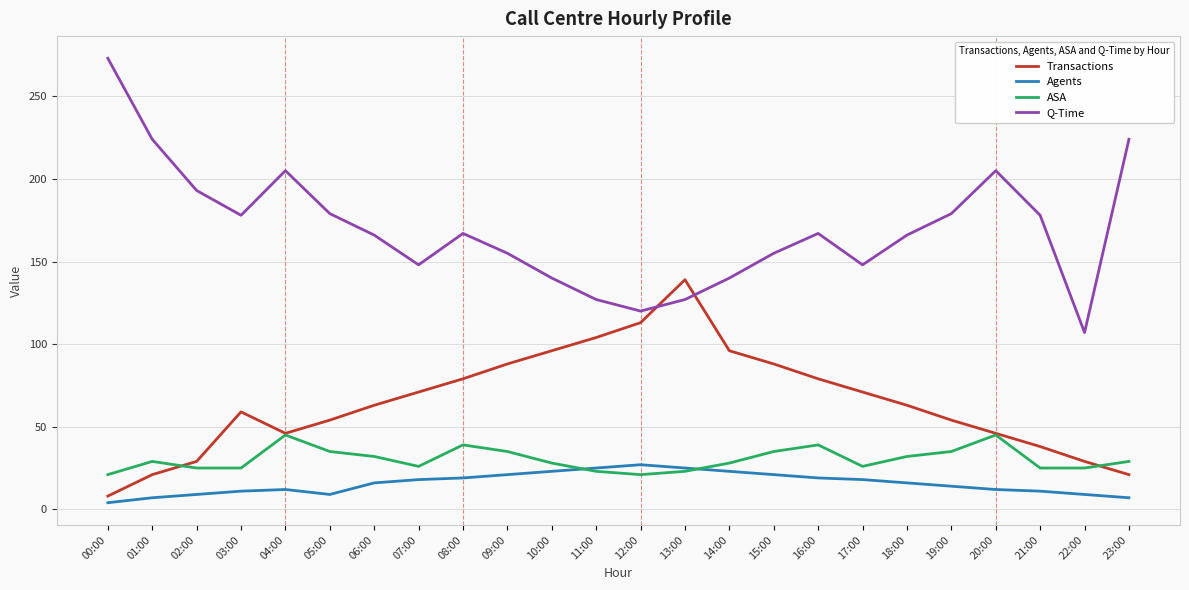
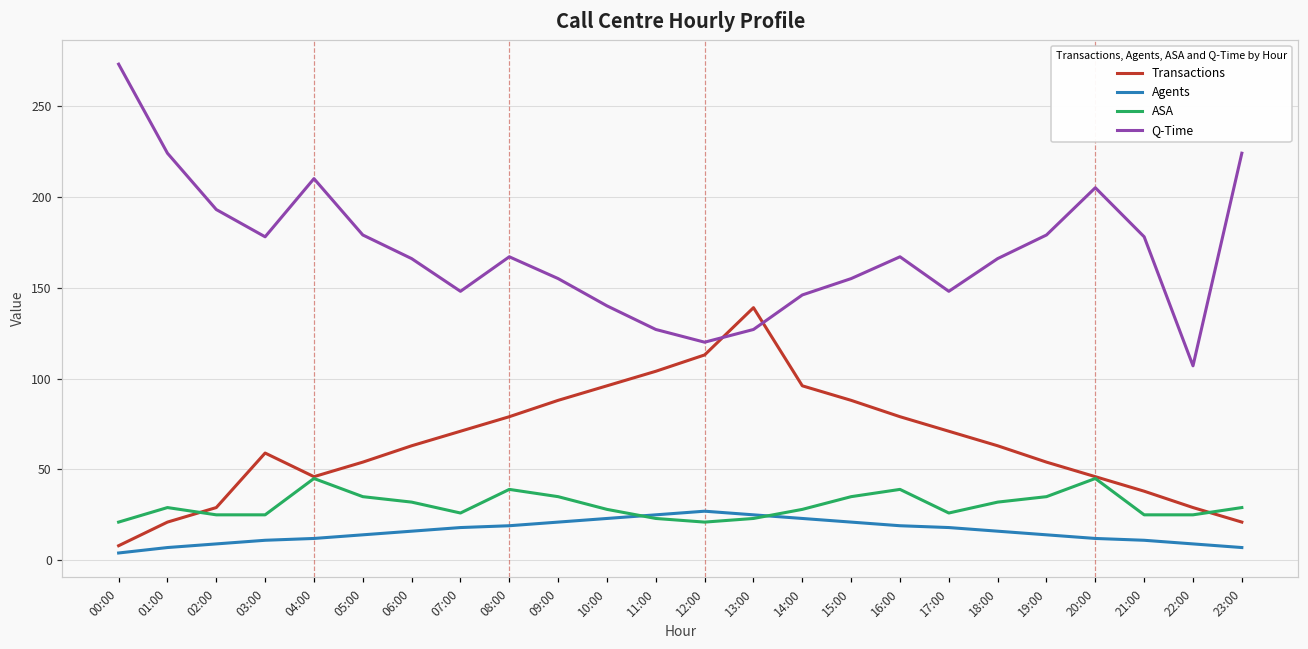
Q-Time, 04:00: 205 -> 210
Agents, 05:00: 9 -> 14
Q-Time, 14:00: 140 -> 146
